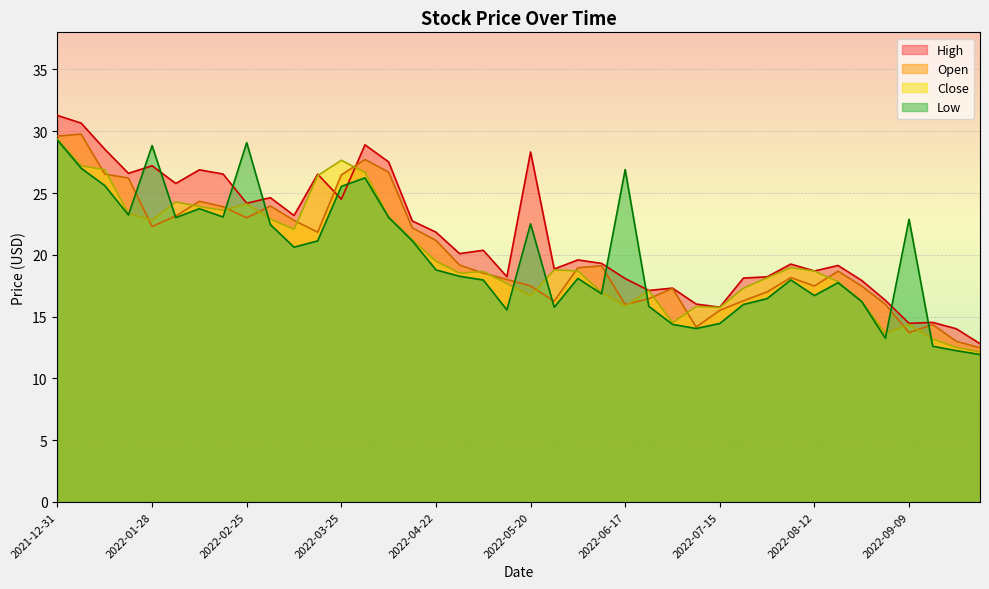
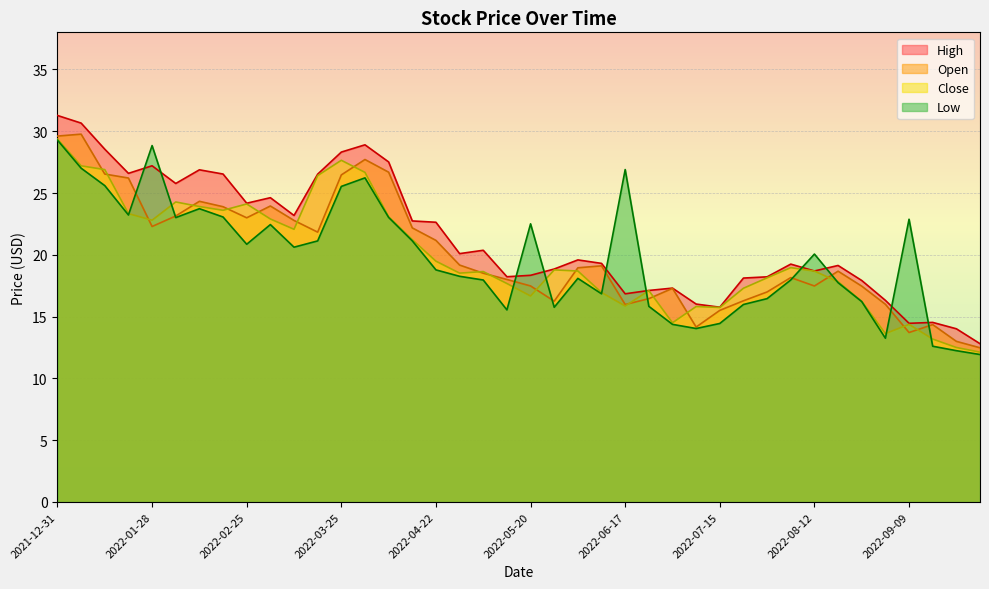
Low, 2022-02-25: 29.1 -> 20.9
High, 2022-03-25: 24.5 -> 28.3
High, 2022-04-22: 21.8 -> 22.6
High, 2022-05-20: 28.3 -> 18.3
High, 2022-06-17: 18.1 -> 16.8
Low, 2022-08-12: 16.7 -> 20.1
